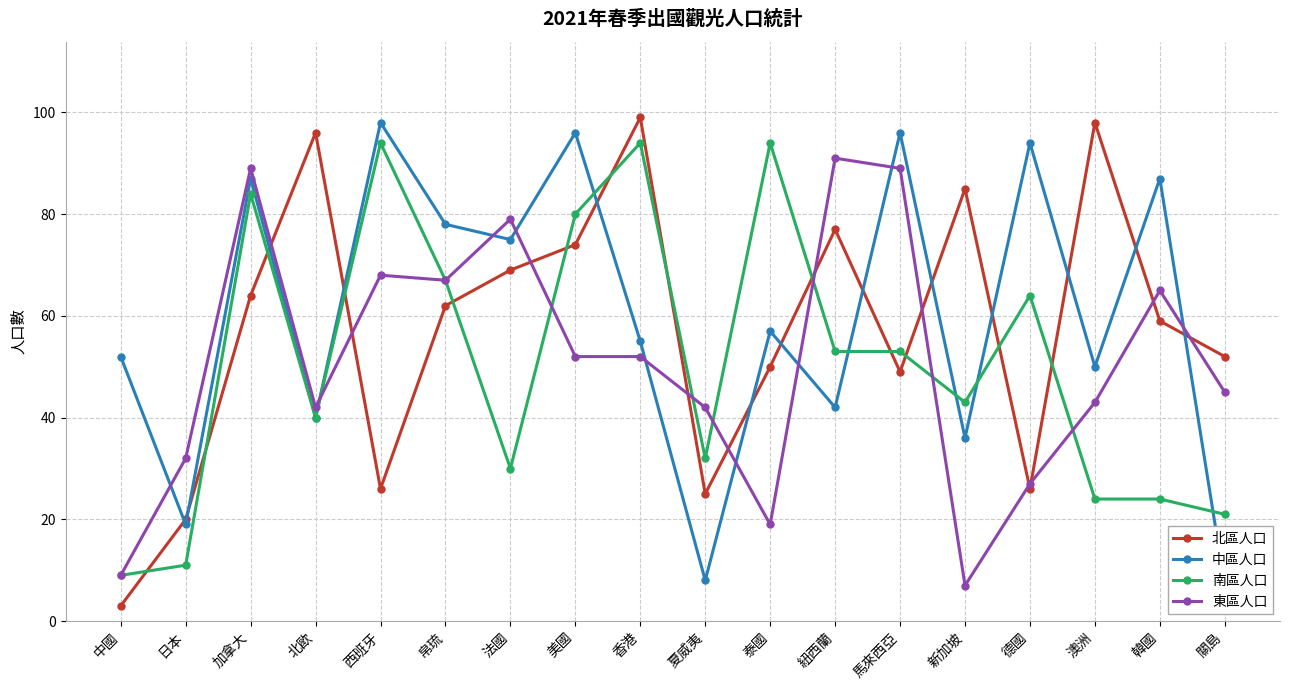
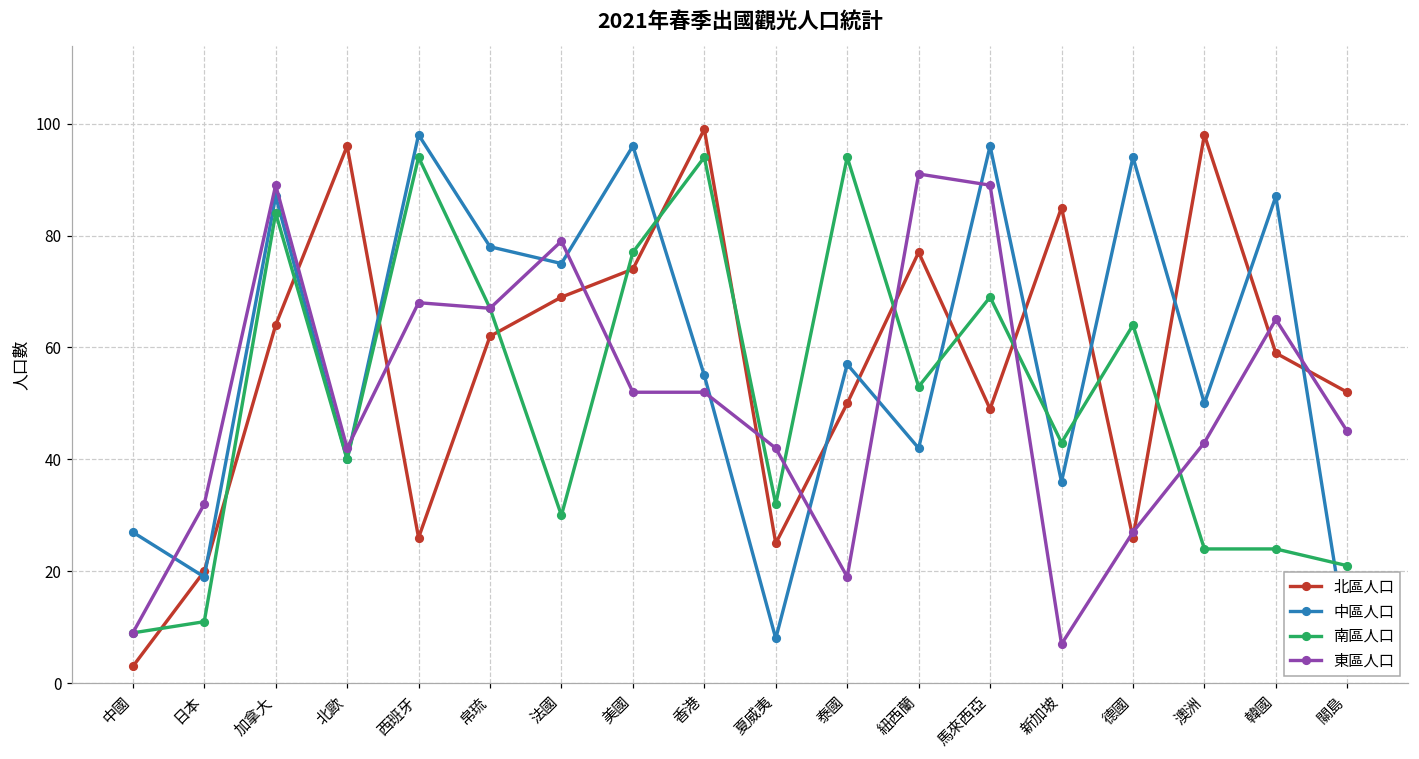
中區人口, 中國: 52 -> 27
南區人口, 美國: 80 -> 77
南區人口, 馬來西亞: 53 -> 69
